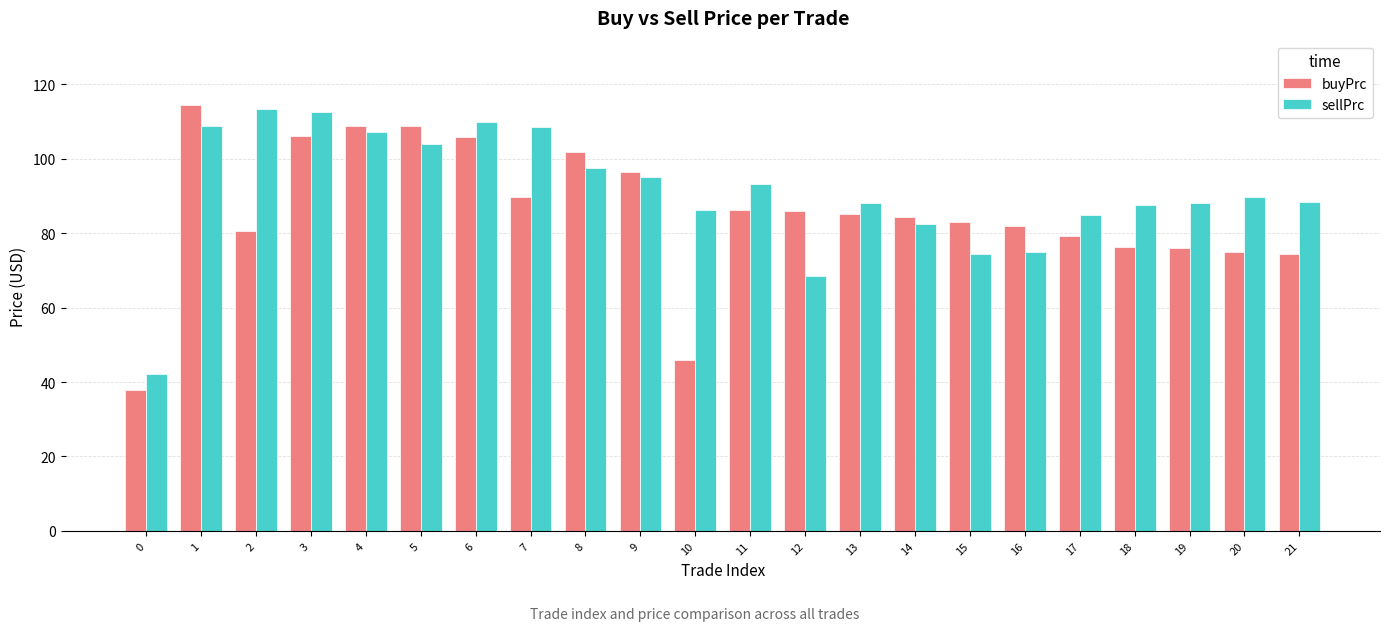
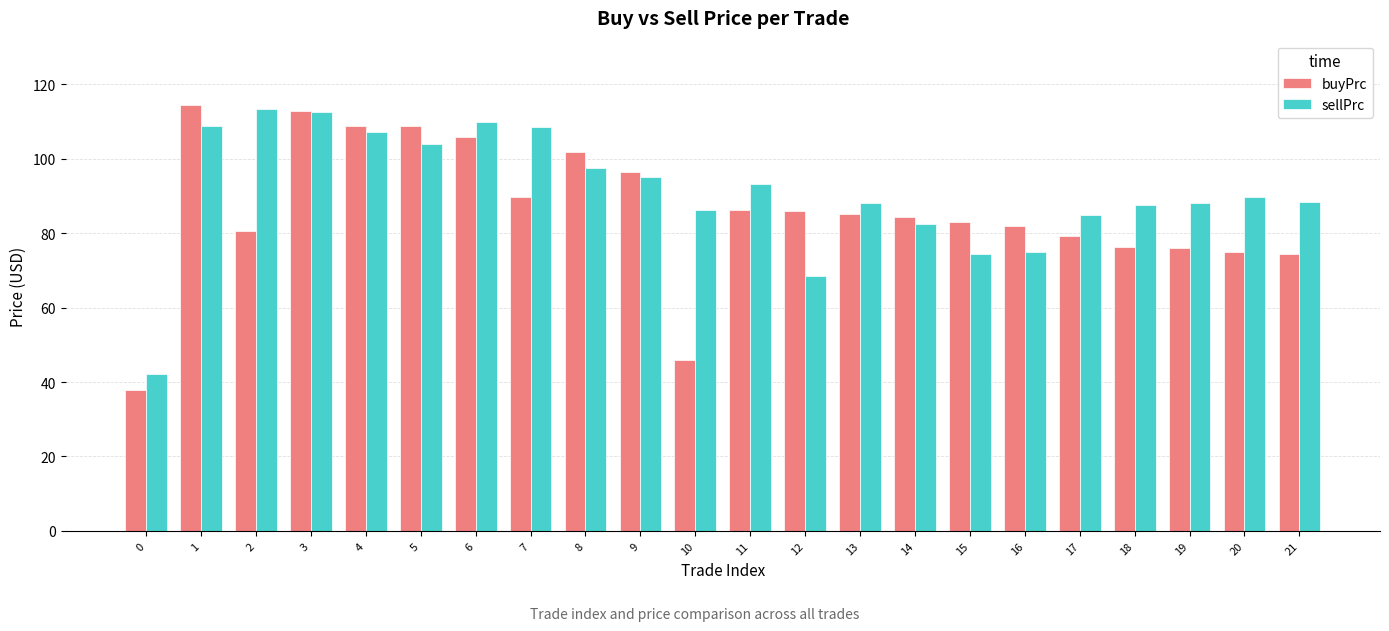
buyPrc, 3: 106 -> 113
